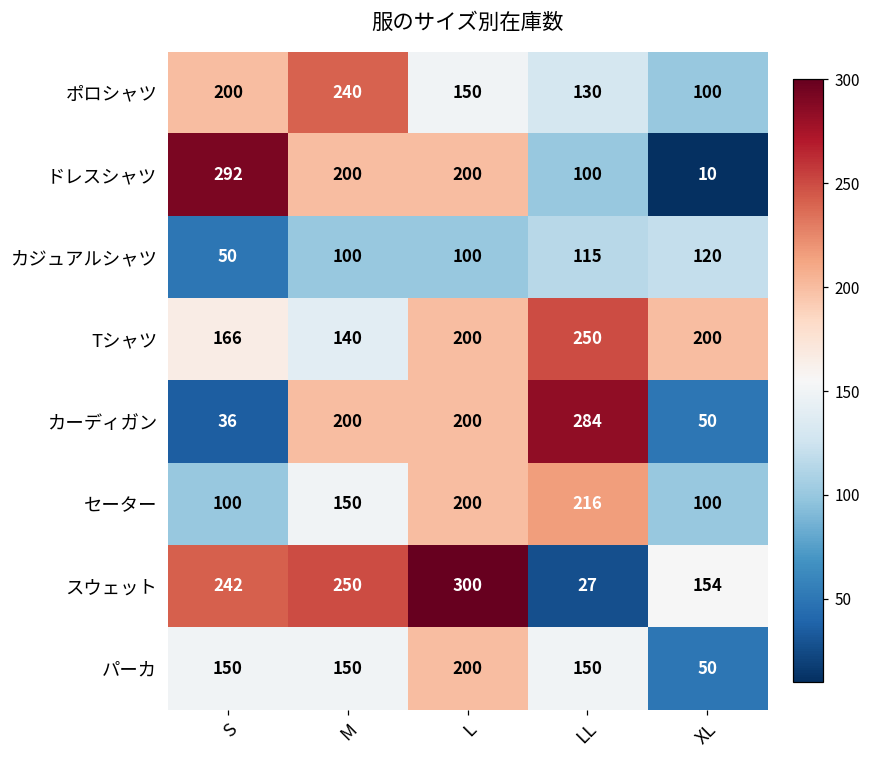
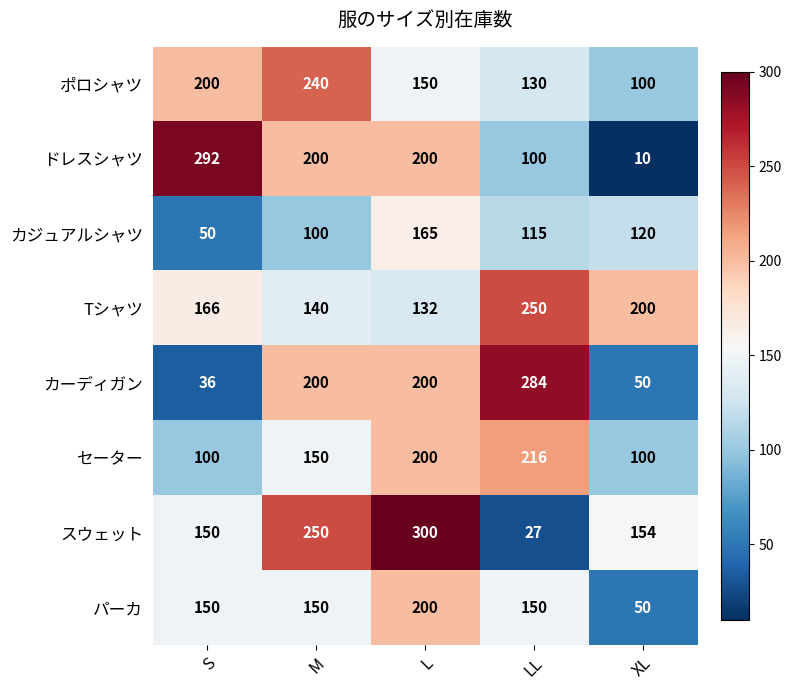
カジュアルシャツ, L: 100 -> 165
Tシャツ, L: 200 -> 132
スウェット, S: 242 -> 150
